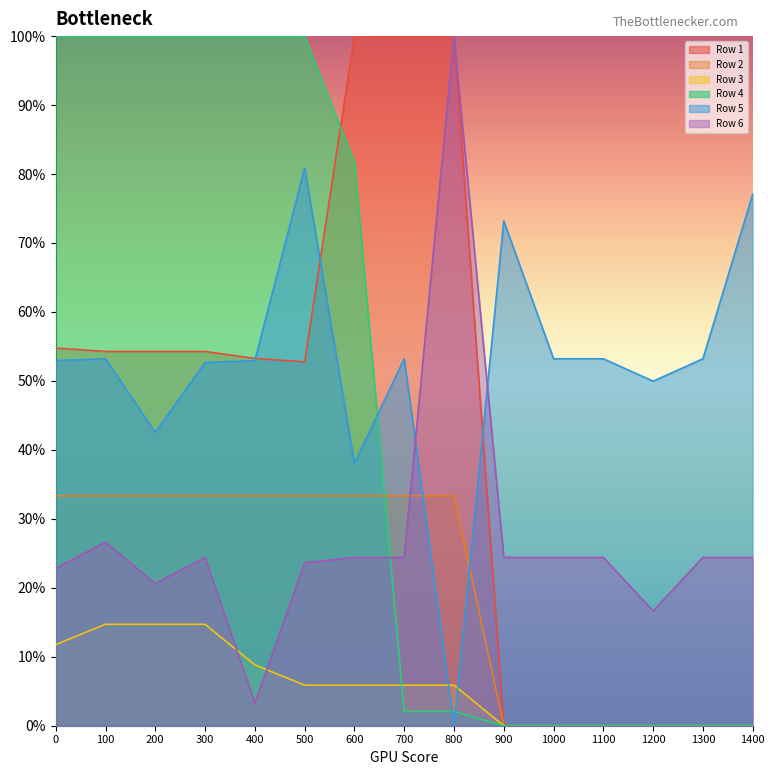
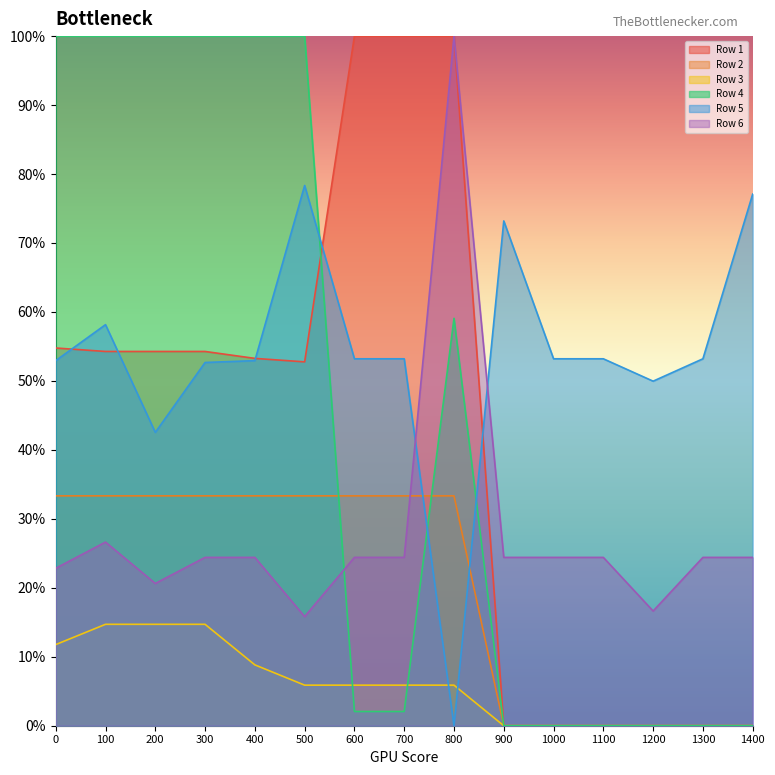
Row 5, 100: 53% -> 58%
Row 6, 400: 3% -> 24%
Row 5, 500: 81% -> 78%
Row 6, 500: 24% -> 16%
Row 4, 600: 82% -> 2%
Row 5, 600: 38% -> 53%
Row 4, 800: 2% -> 59%
